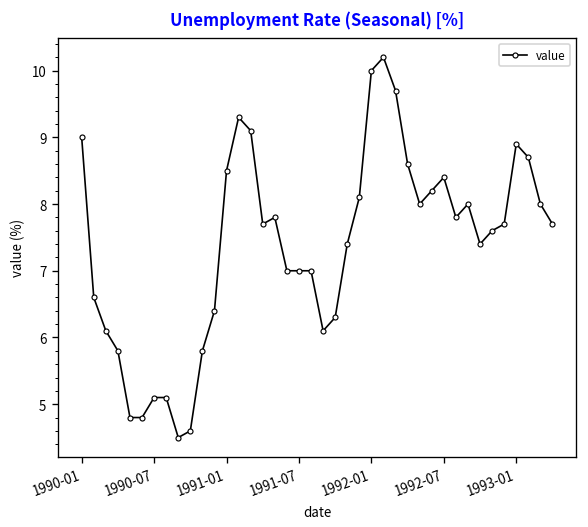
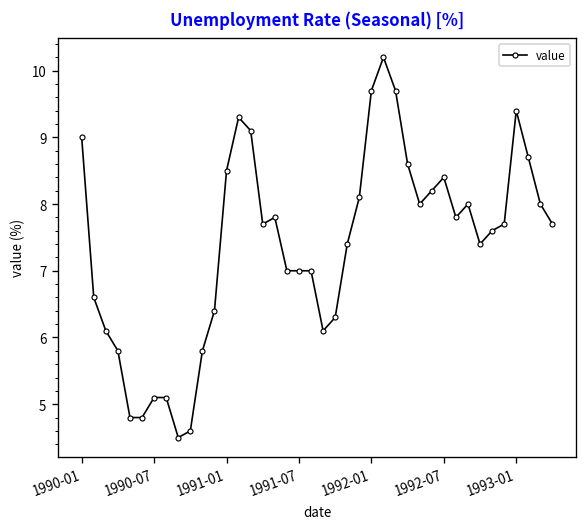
1992-01: 10.0 -> 9.7
1993-01: 8.9 -> 9.4
